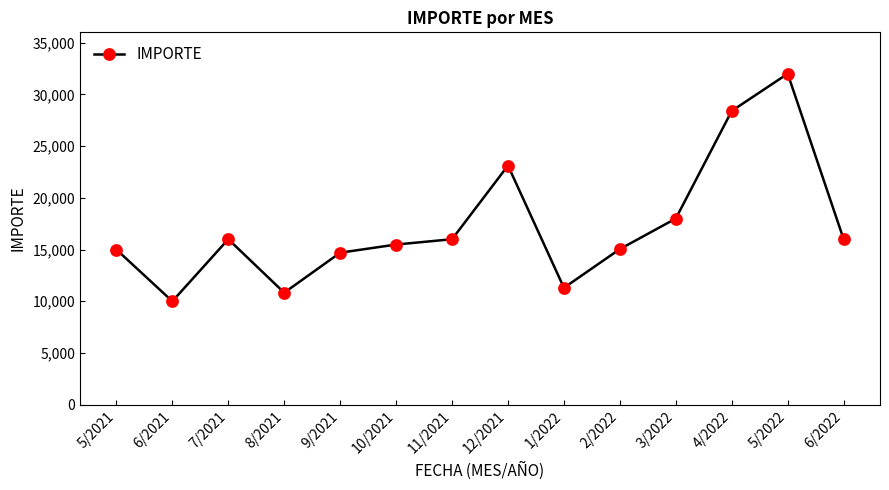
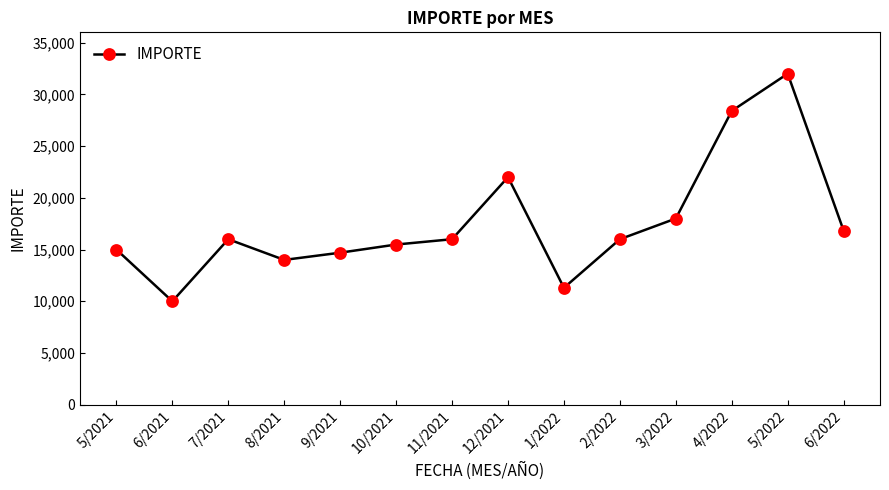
8/2021: 10,800 -> 14,000
12/2021: 23,100 -> 22,000
2/2022: 15,000 -> 16,000
6/2022: 16,000 -> 16,800
